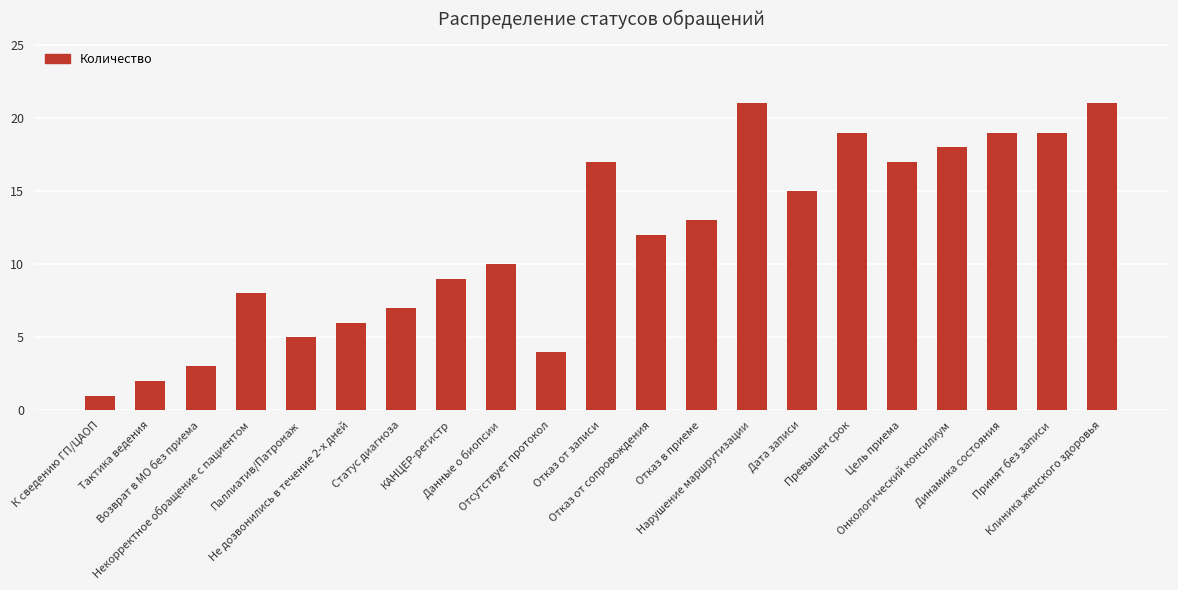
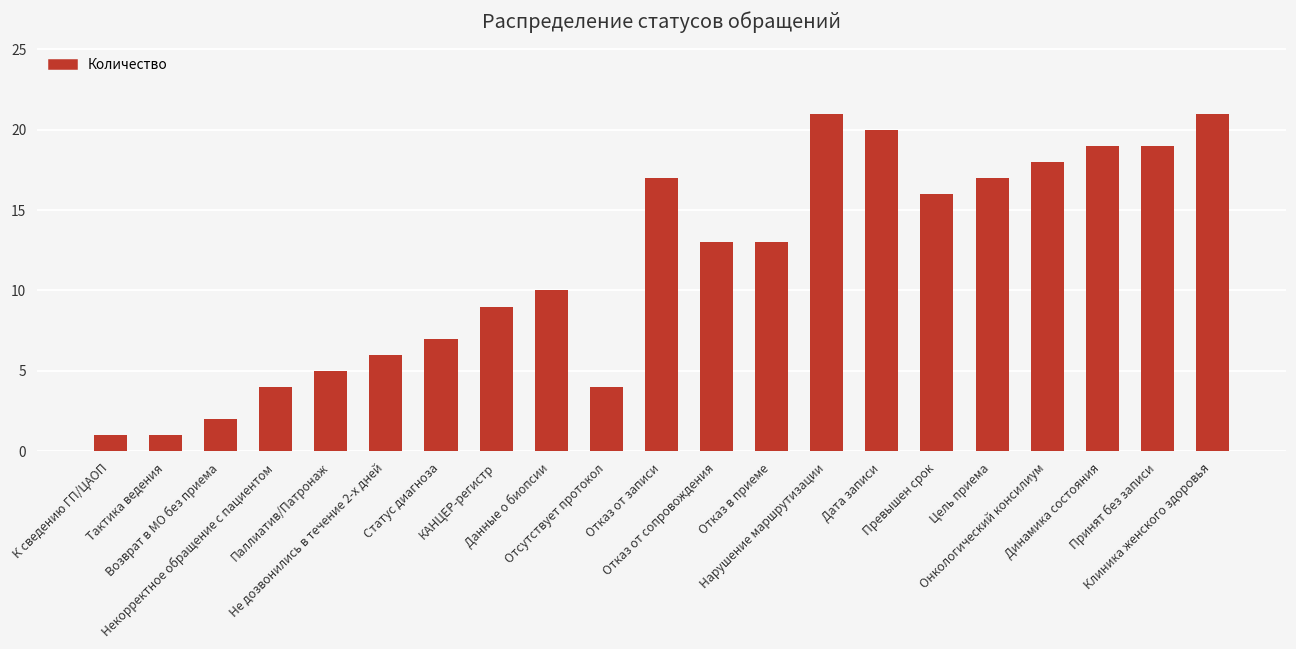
Тактика ведения: 2 -> 1
Возврат в МО без приема: 3 -> 2
Некорректное обращение с пациентом: 8 -> 4
Отказ от сопровождения: 12 -> 13
Дата записи: 15 -> 20
Превышен срок: 19 -> 16
